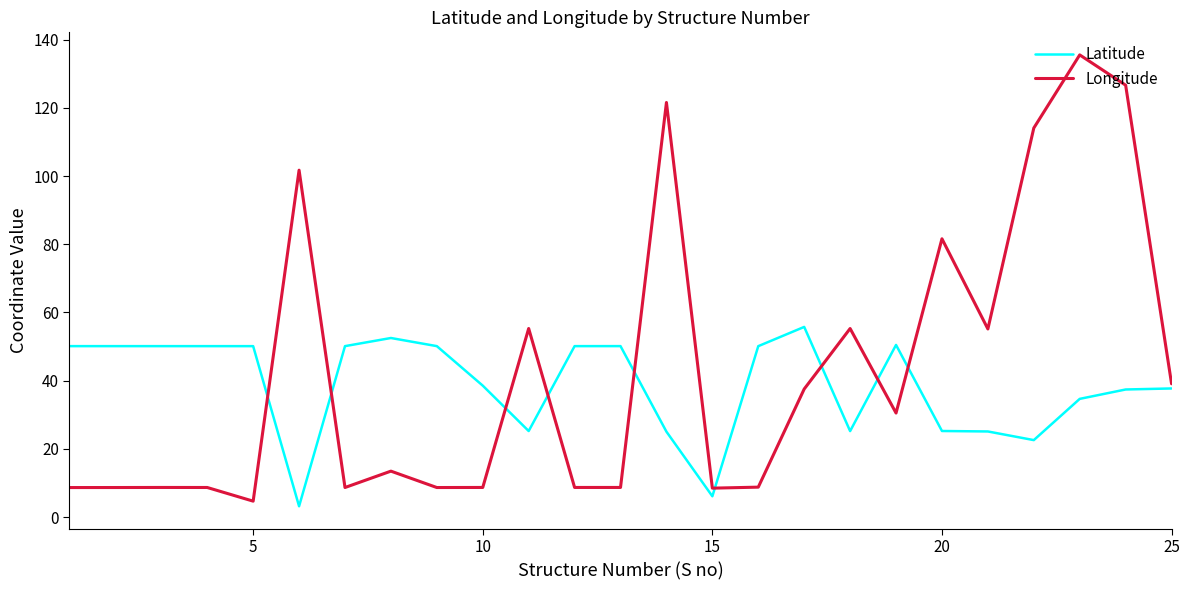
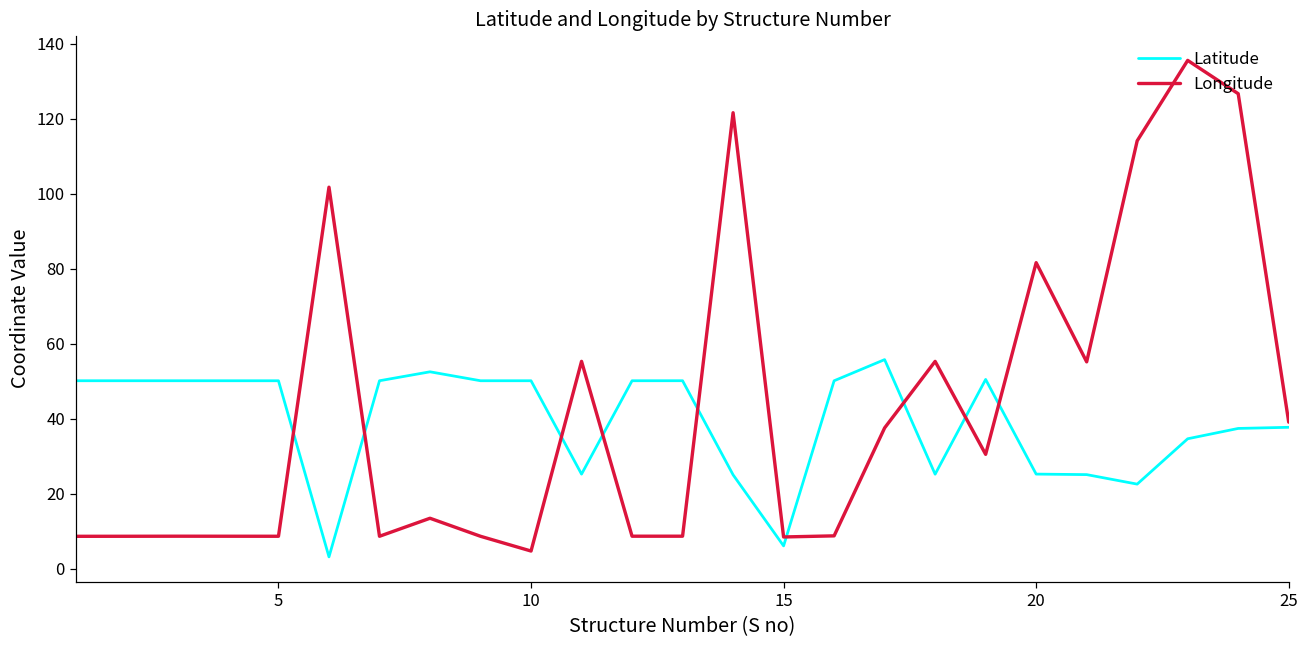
Longitude, 5: 5 -> 9
Latitude, 10: 39 -> 50
Longitude, 10: 9 -> 5
